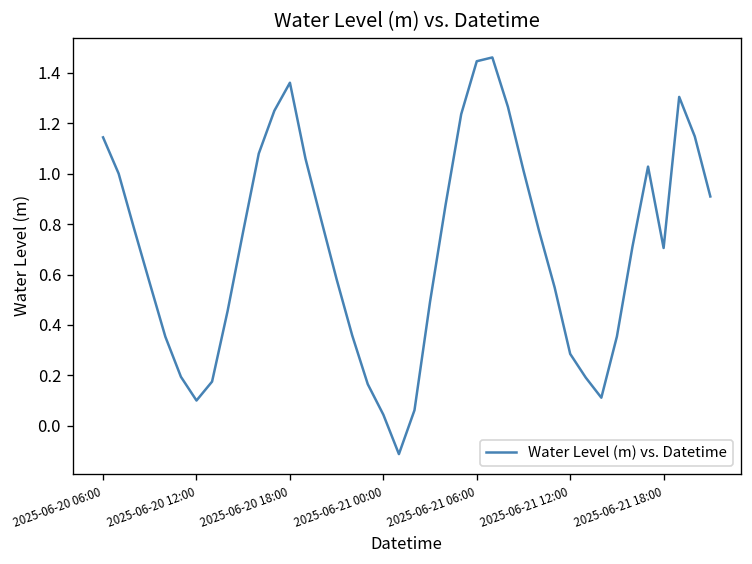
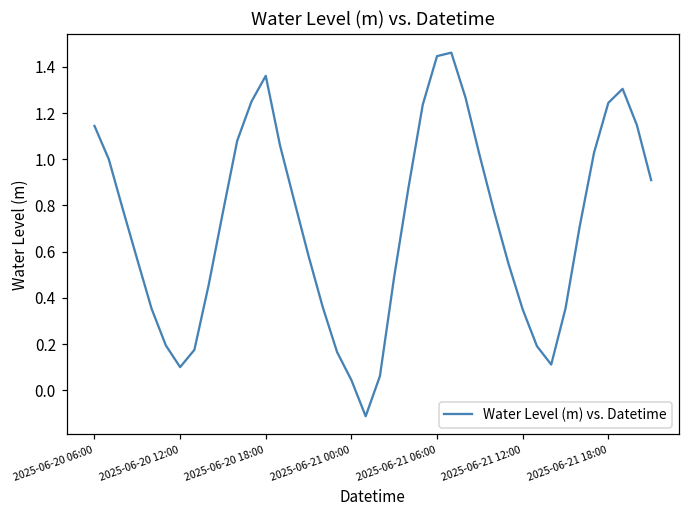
2025-06-21 12:00: 0.29 -> 0.35
2025-06-21 18:00: 0.71 -> 1.24
